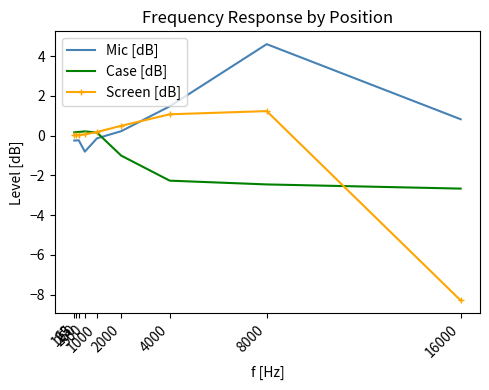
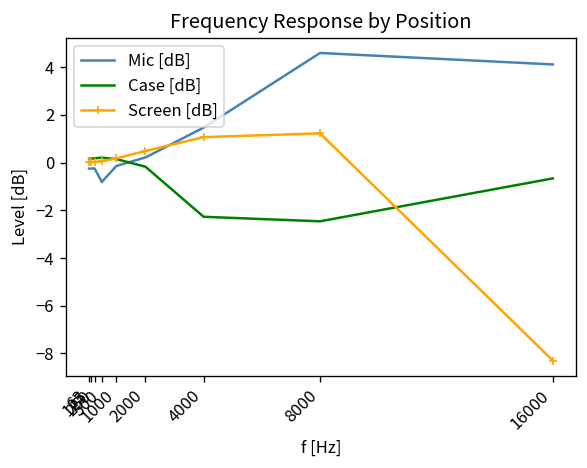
Case [dB], 2000: -1.0 -> -0.2
Mic [dB], 16000: 0.8 -> 4.1
Case [dB], 16000: -2.7 -> -0.7
